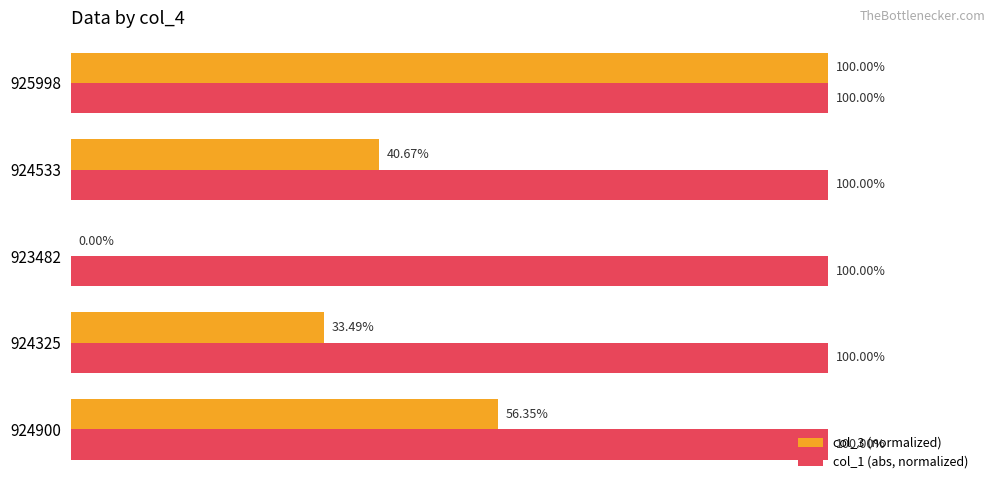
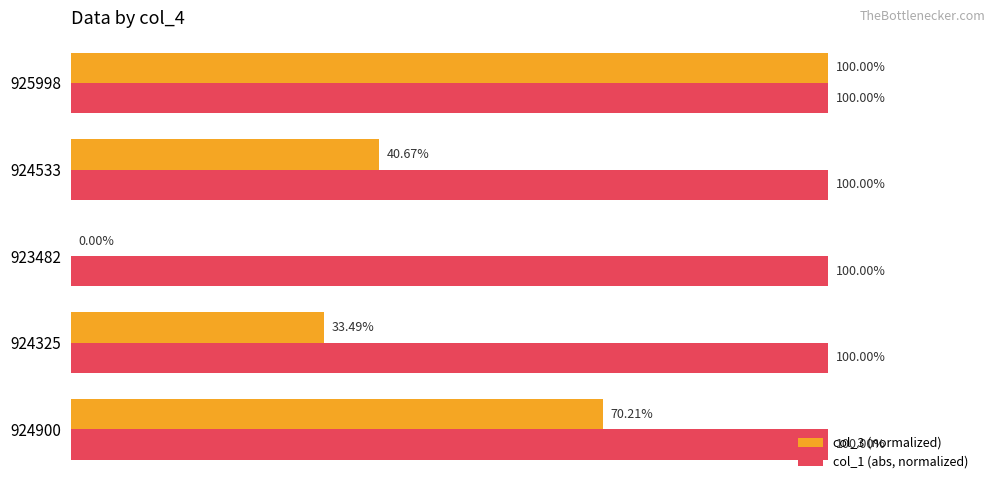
col_3 (normalized), 924900: 56.35% -> 70.21%
